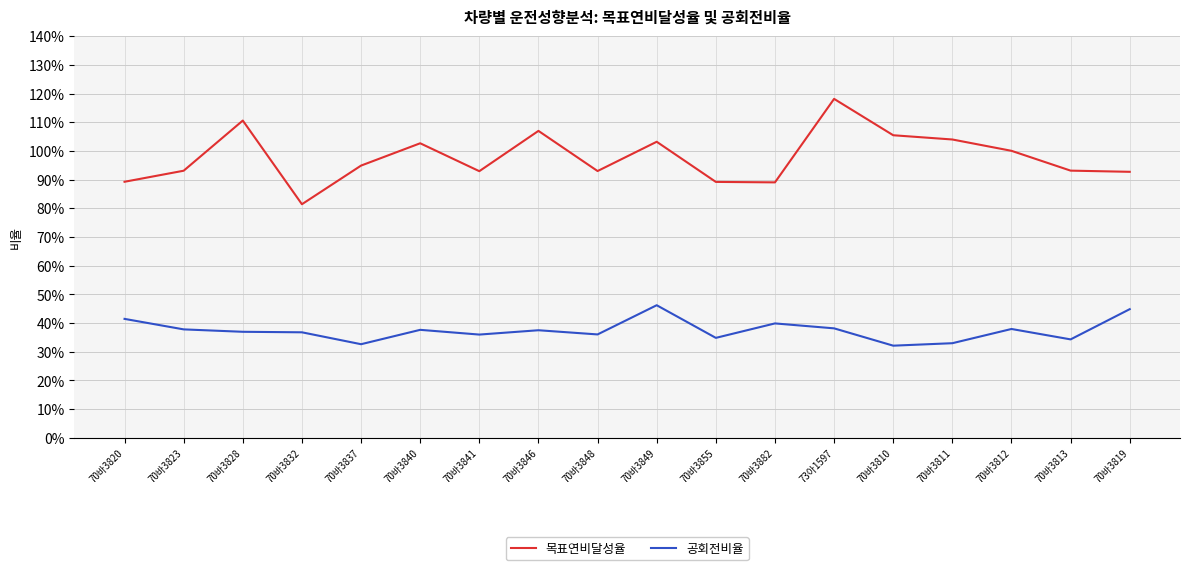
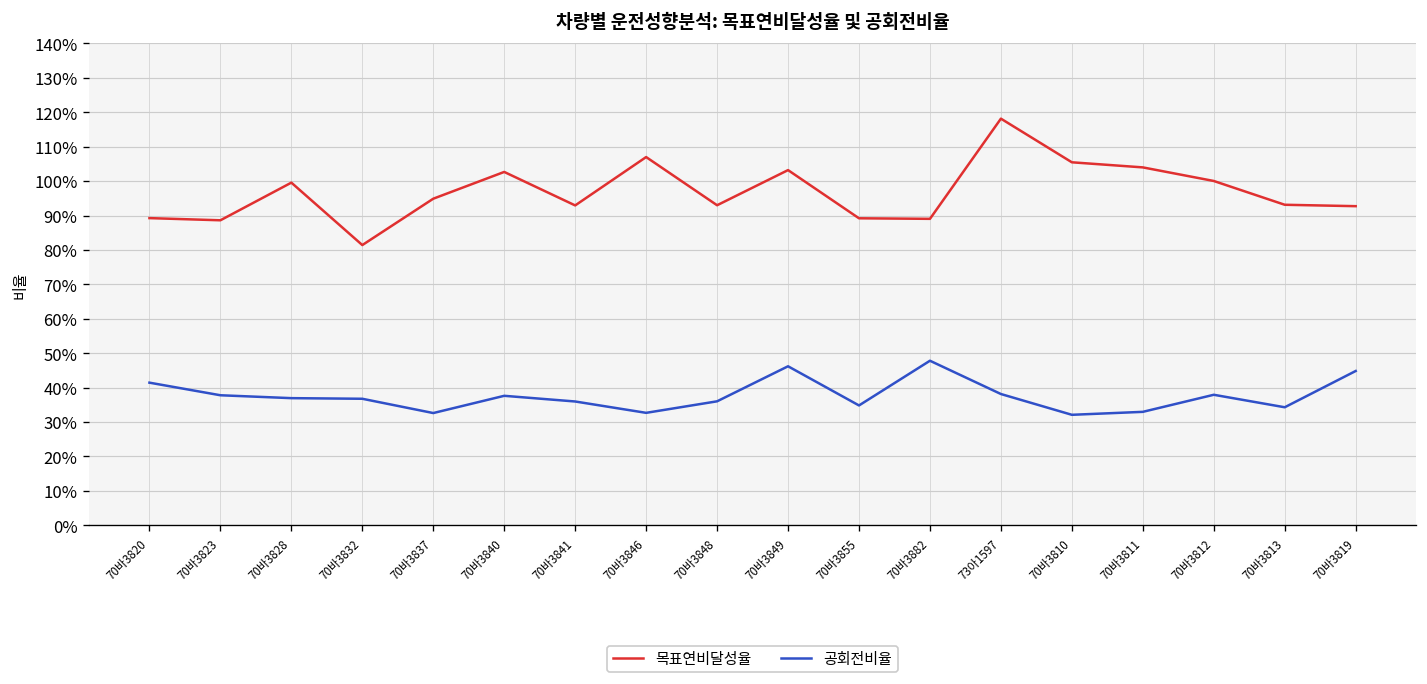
목표연비달성율, 70바3823: 93% -> 89%
목표연비달성율, 70바3828: 111% -> 100%
공회전비율, 70바3846: 37% -> 33%
공회전비율, 70바3882: 40% -> 48%
